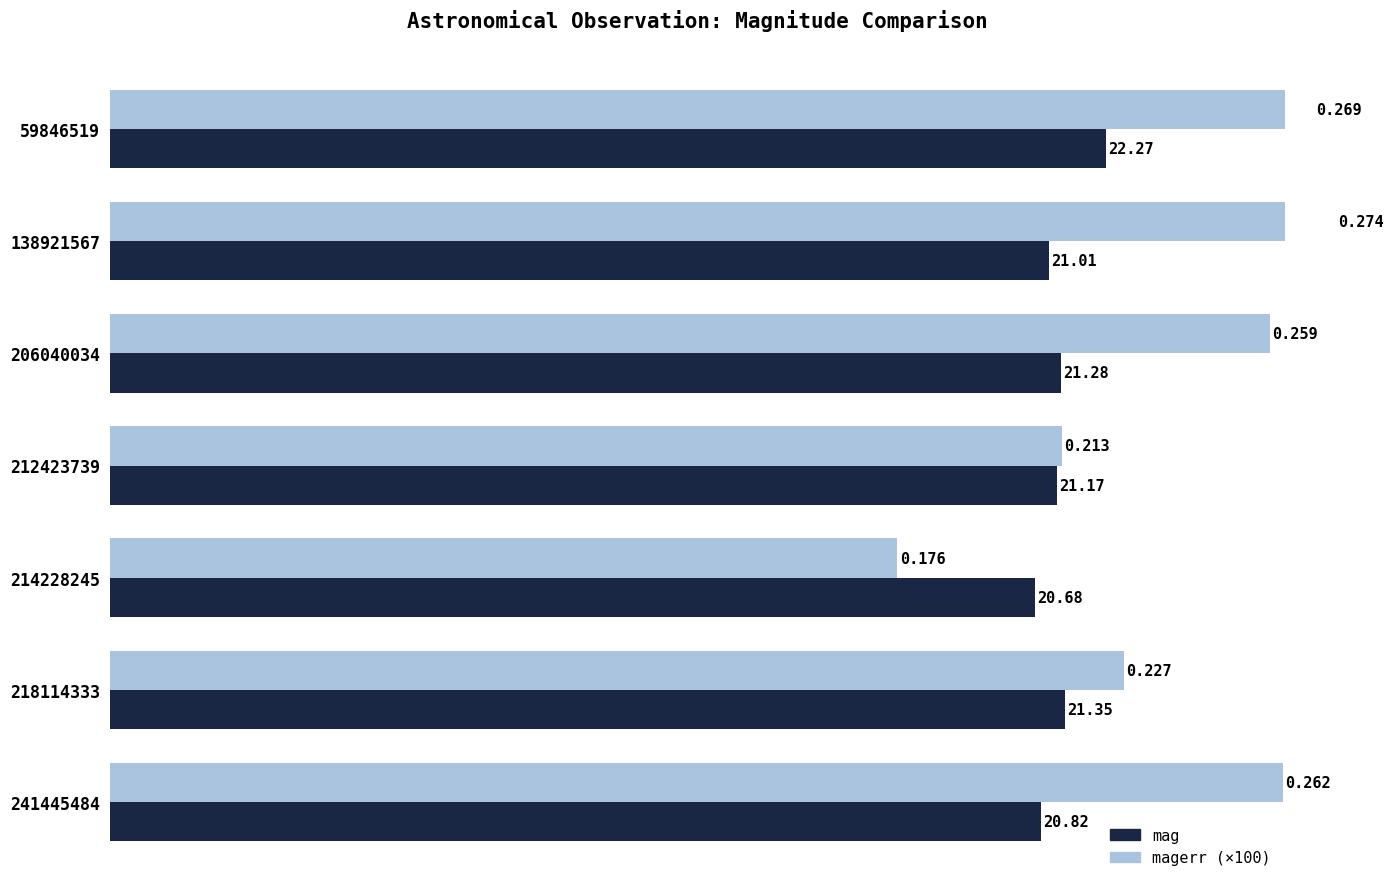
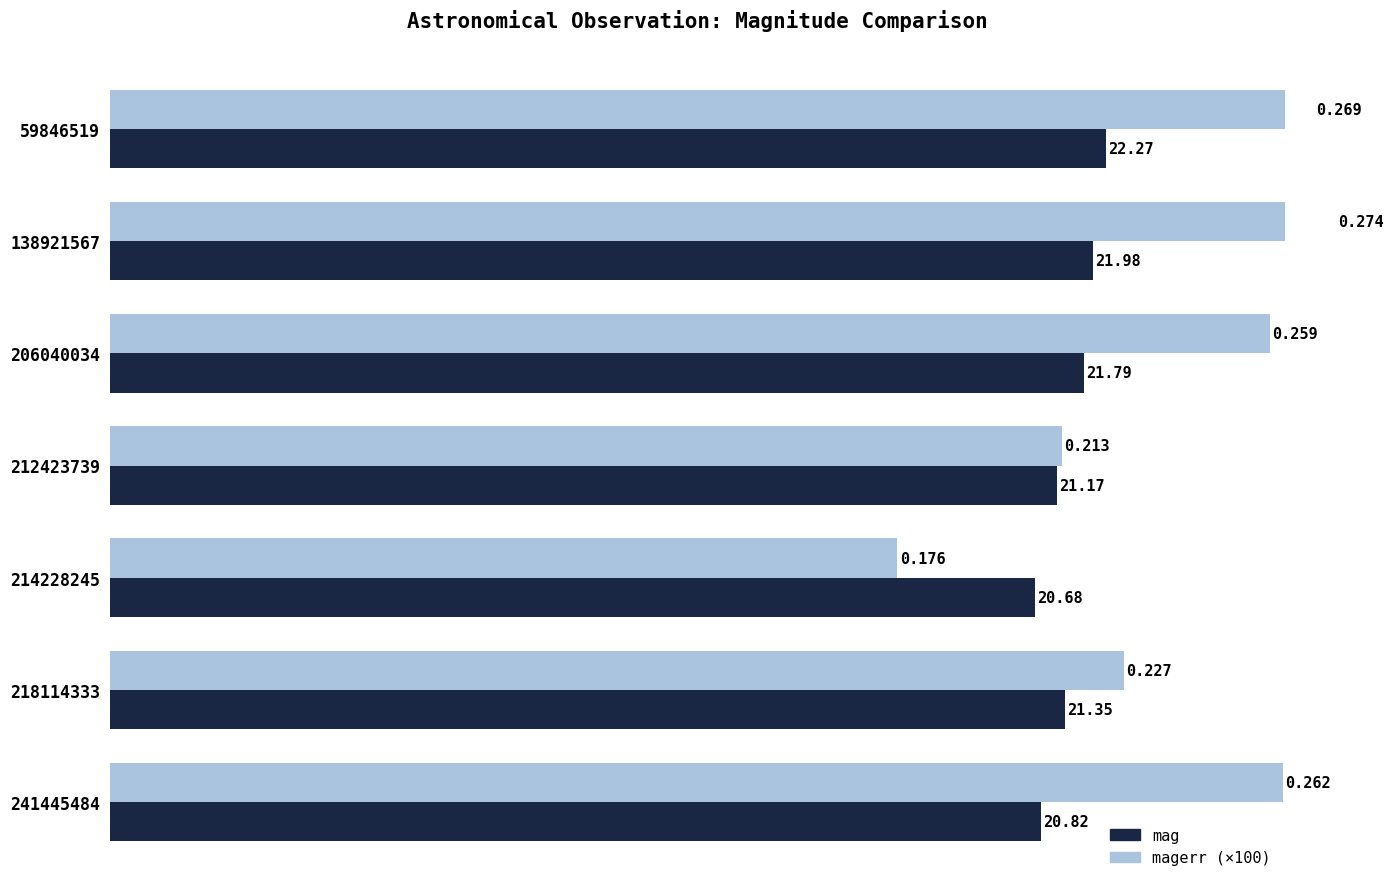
mag, 138921567: 21.01 -> 21.98
mag, 206040034: 21.28 -> 21.79
